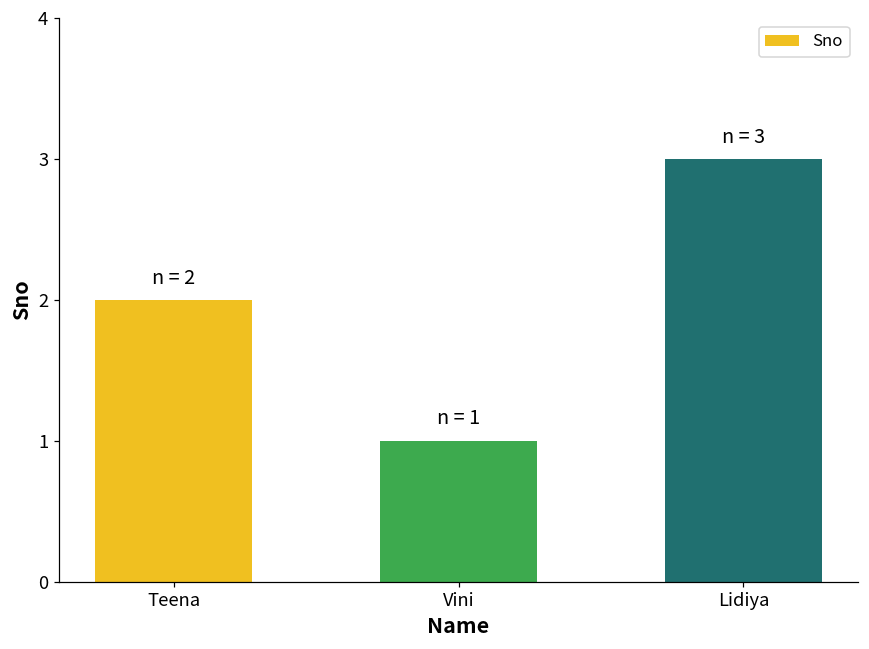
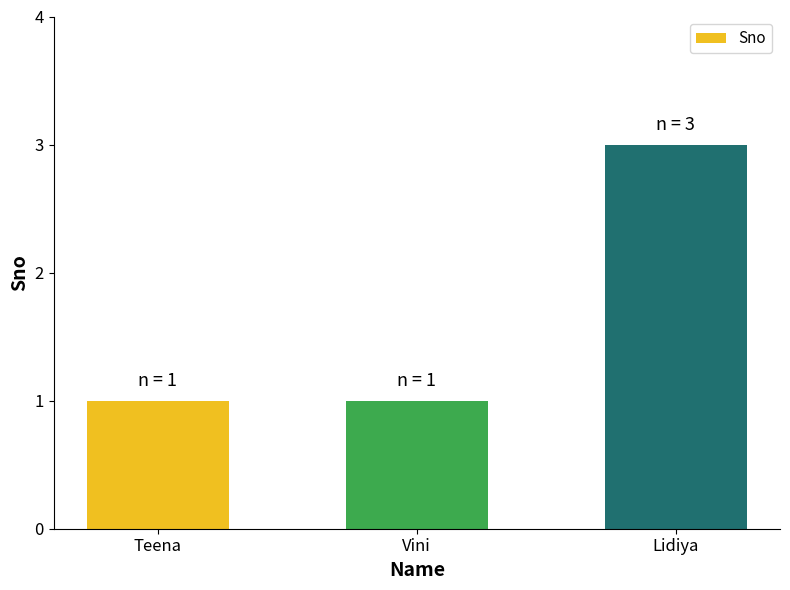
Teena: 2 -> 1
